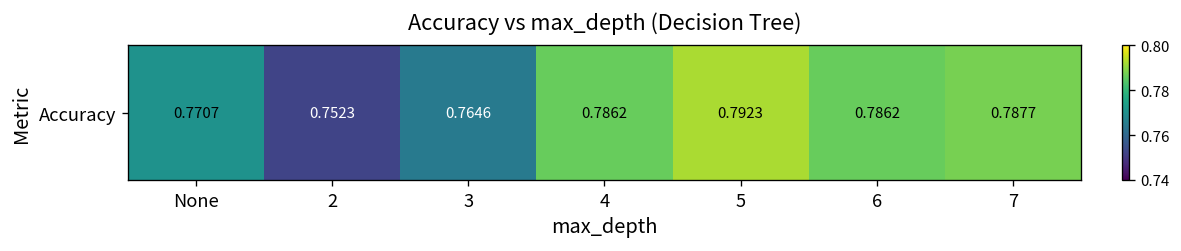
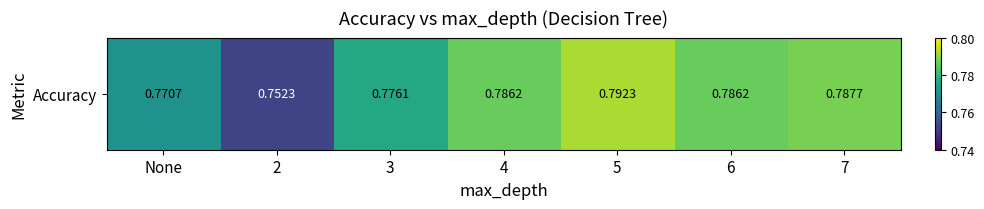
Accuracy, 3: 0.7646 -> 0.7761
